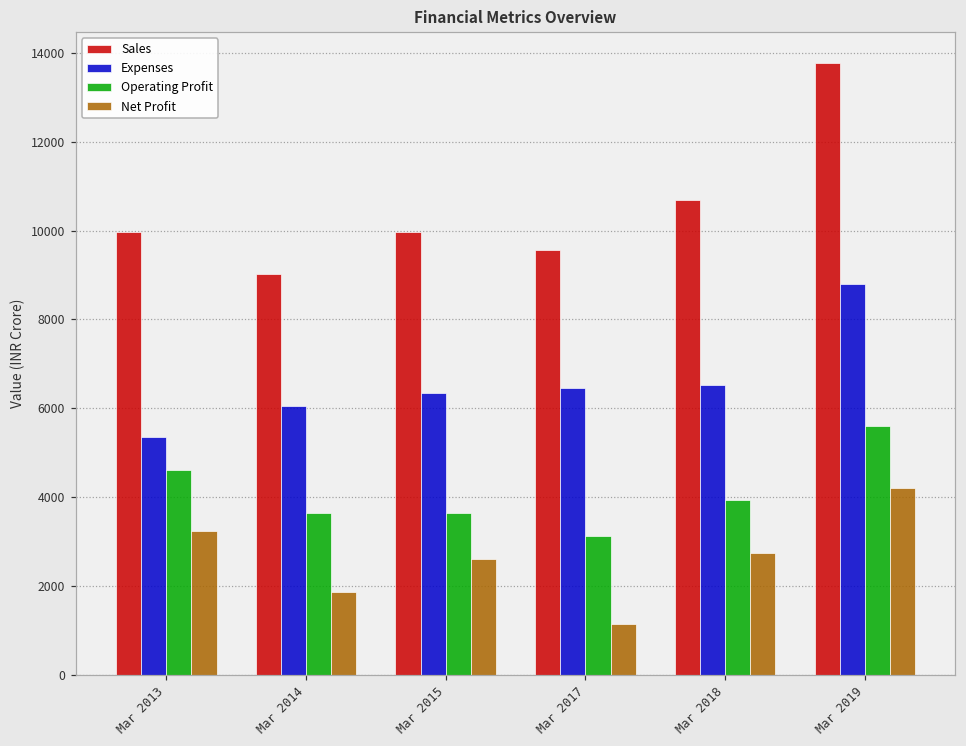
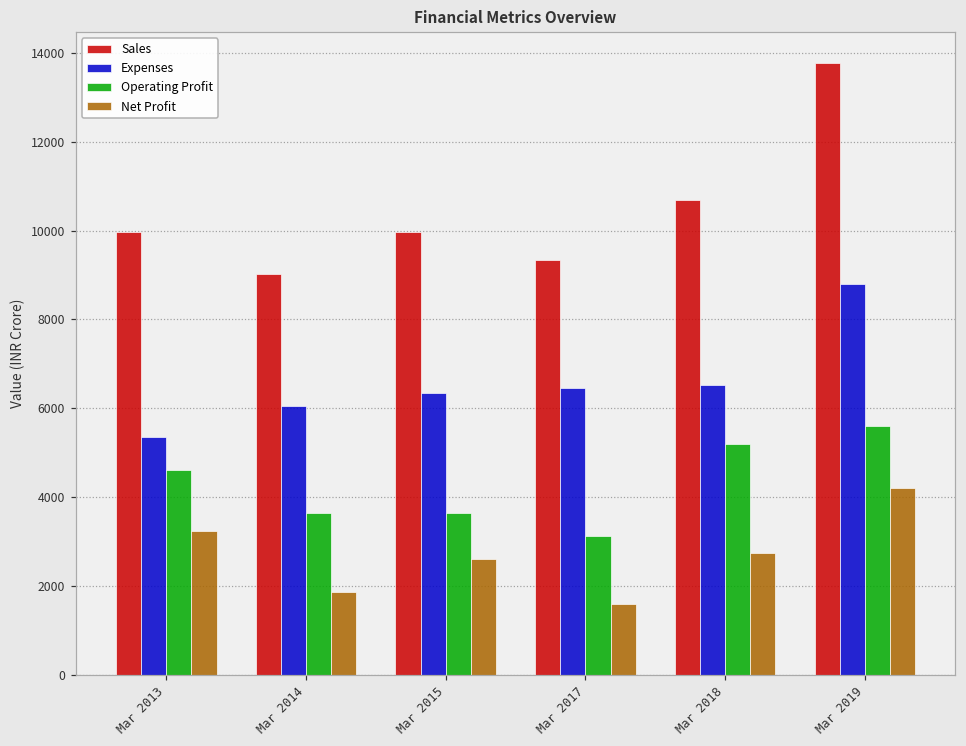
Sales, Mar 2017: 9600 -> 9300
Net Profit, Mar 2017: 1100 -> 1600
Operating Profit, Mar 2018: 3900 -> 5200
